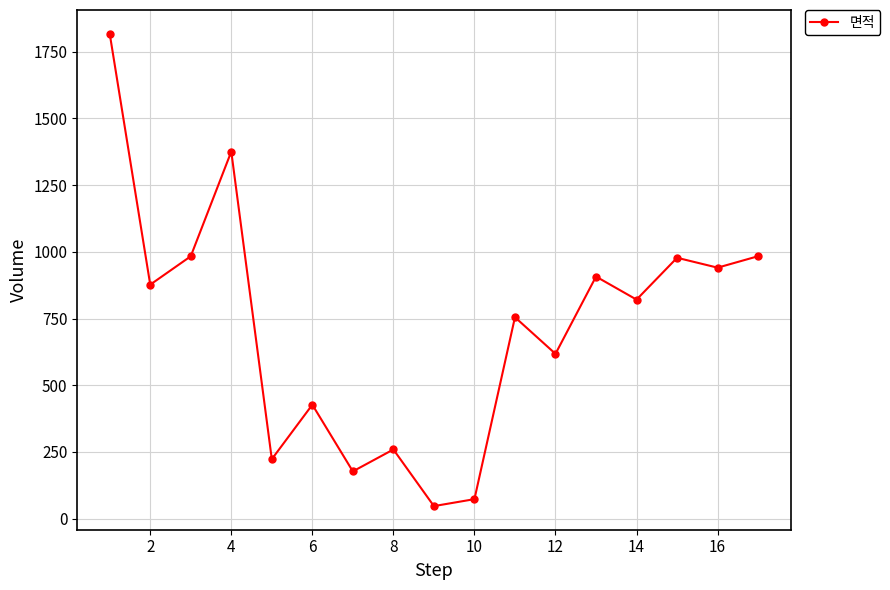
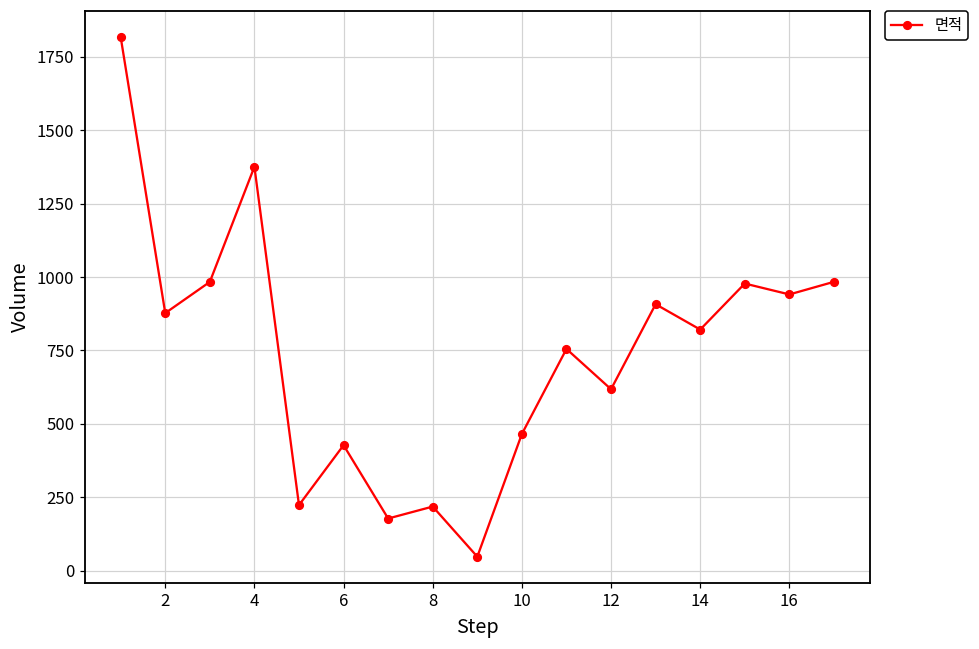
8: 260 -> 220
10: 70 -> 470
